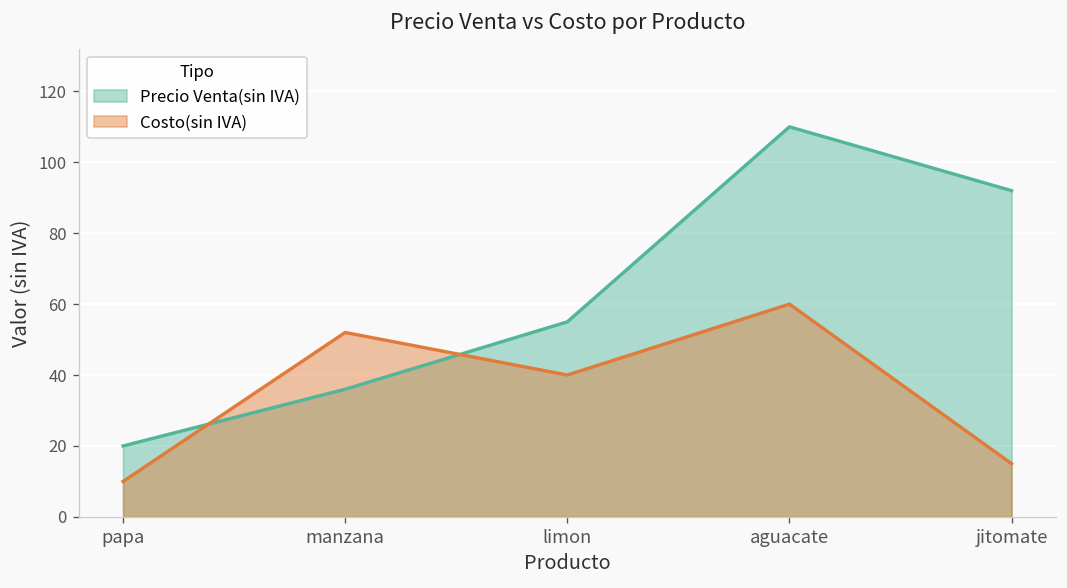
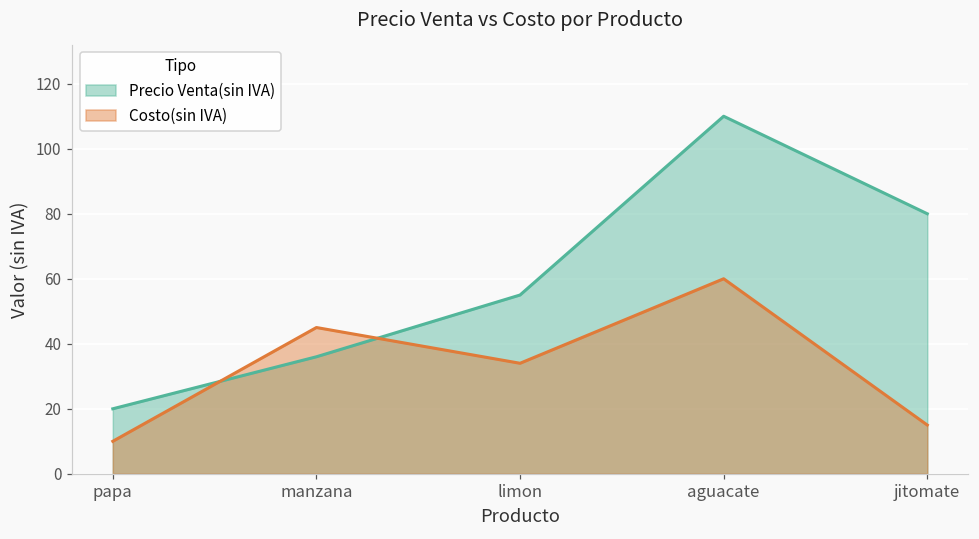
Costo(sin IVA), manzana: 52 -> 45
Costo(sin IVA), limon: 40 -> 34
Precio Venta(sin IVA), jitomate: 92 -> 80
